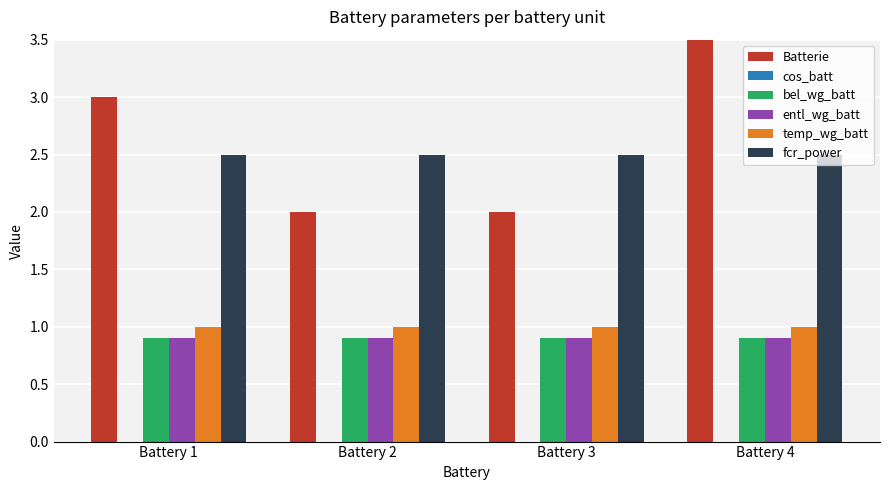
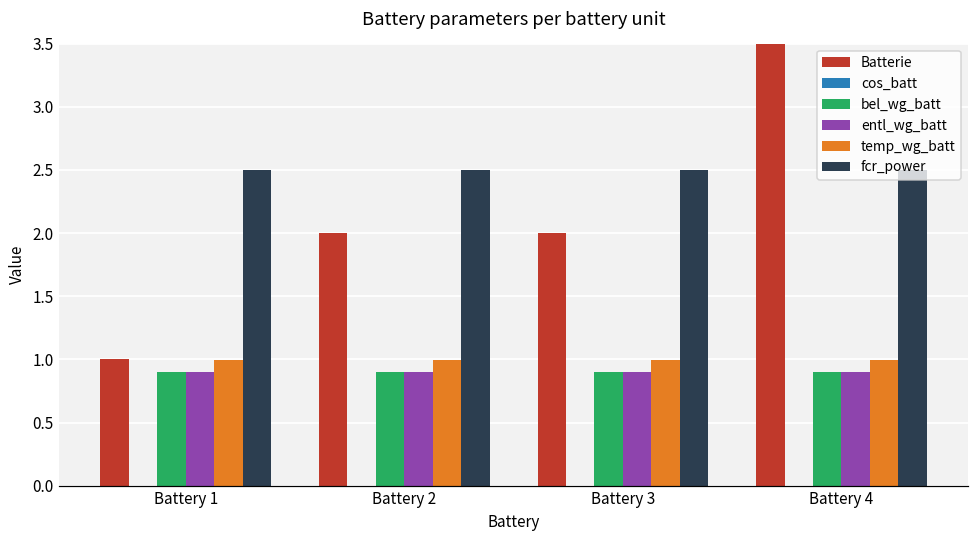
Batterie, Battery 1: 3 -> 1
